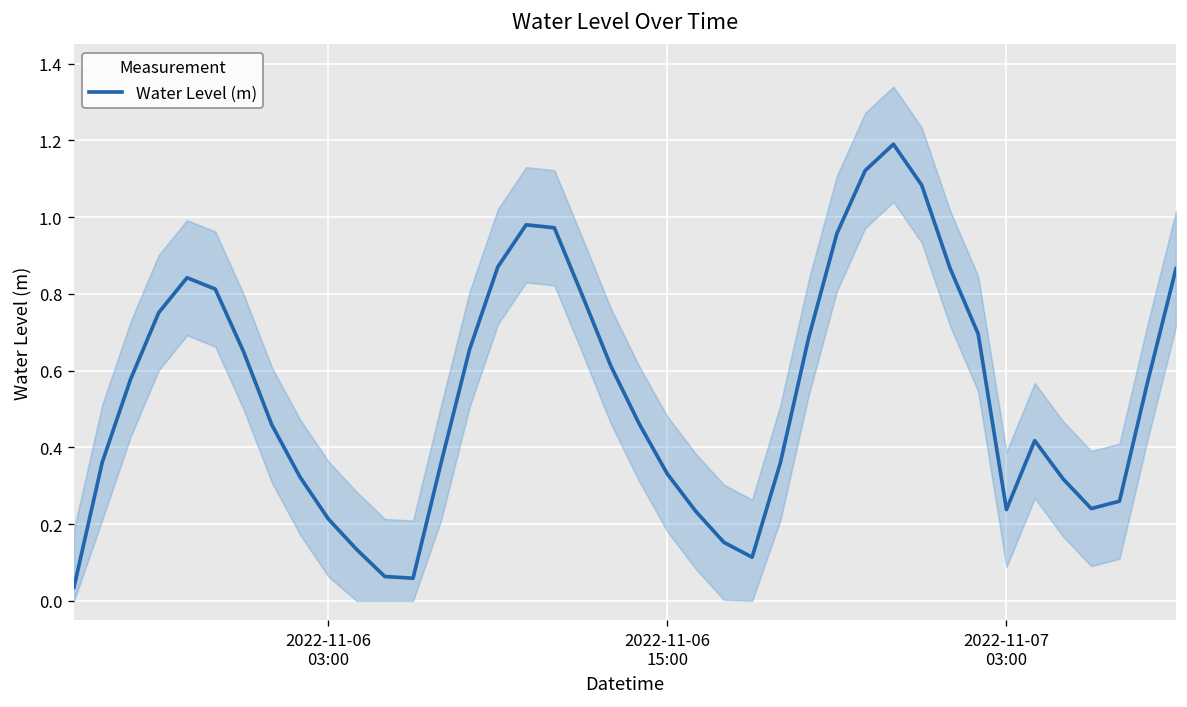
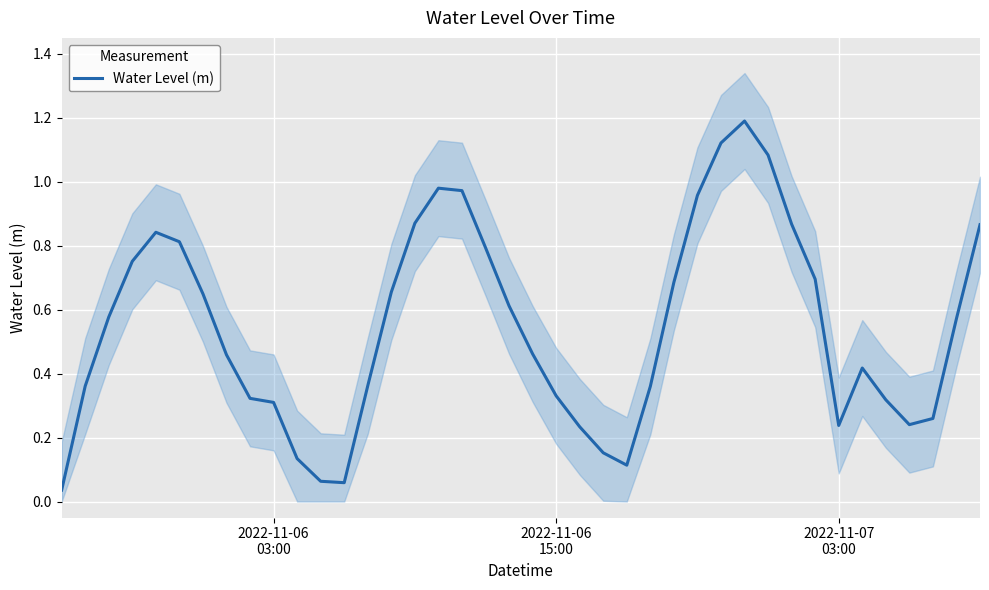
Water Level (m), 2022-11-06 03:00: 0.21 -> 0.31
